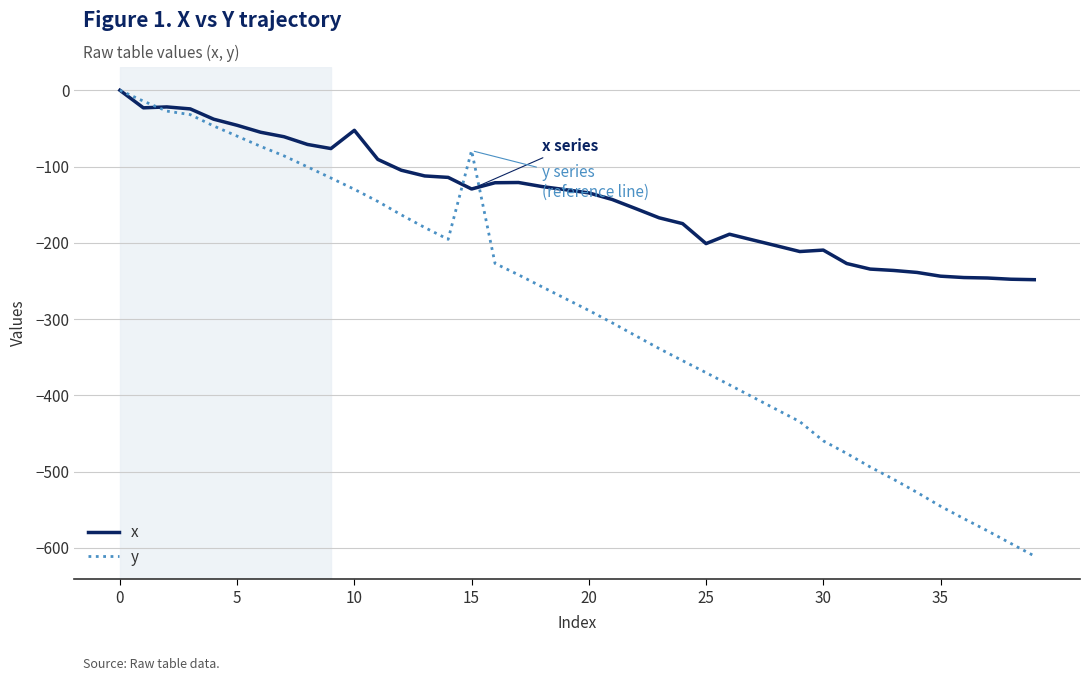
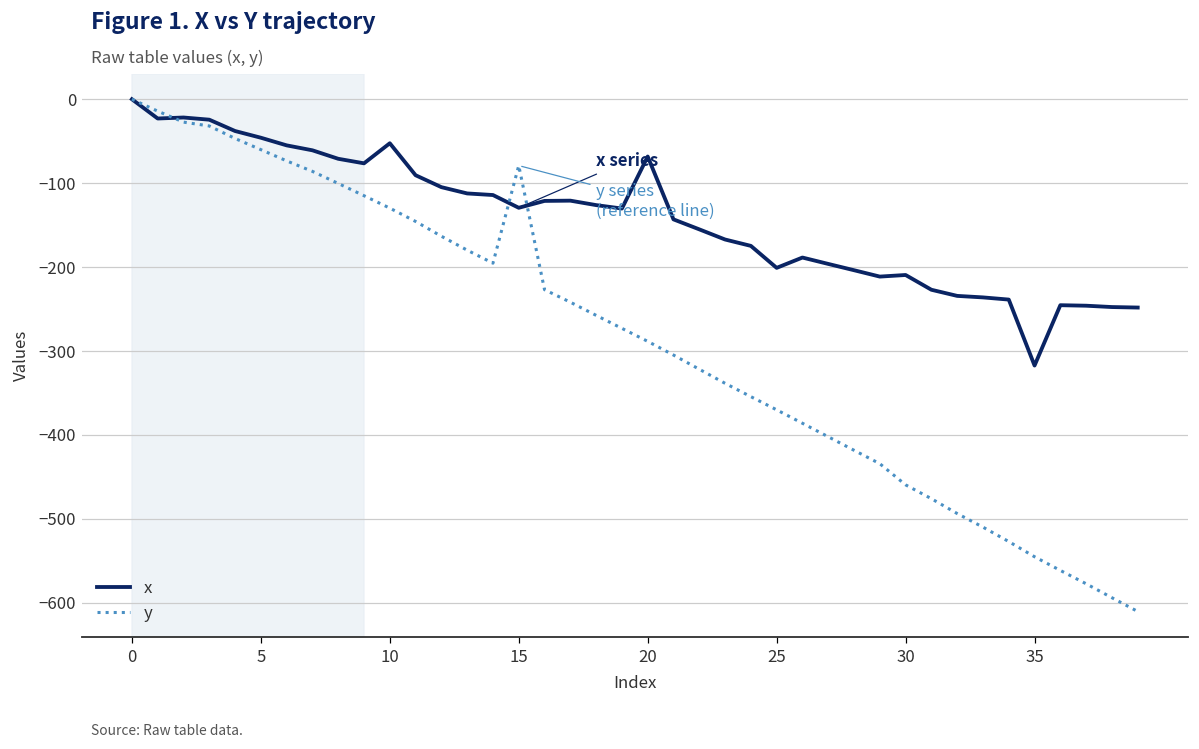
x, 20: -130 -> -70
x, 35: -240 -> -320
